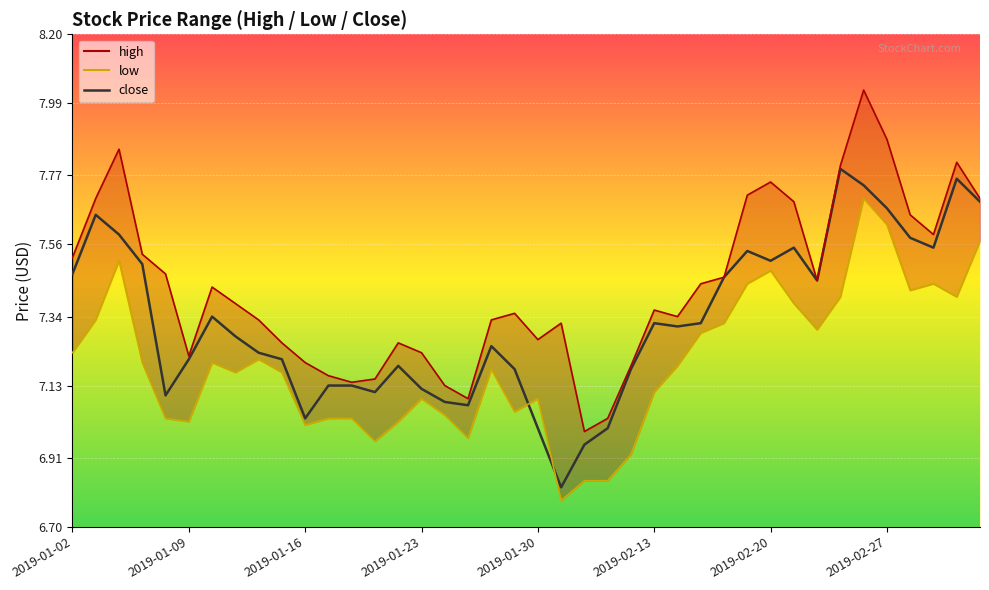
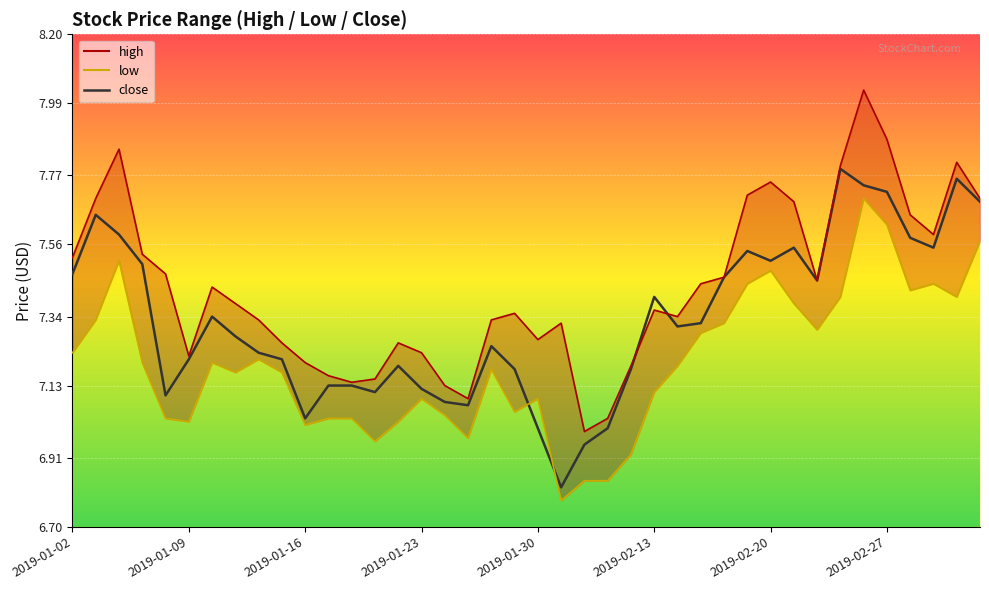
close, 2019-02-13: 7.32 -> 7.40
close, 2019-02-27: 7.67 -> 7.72
